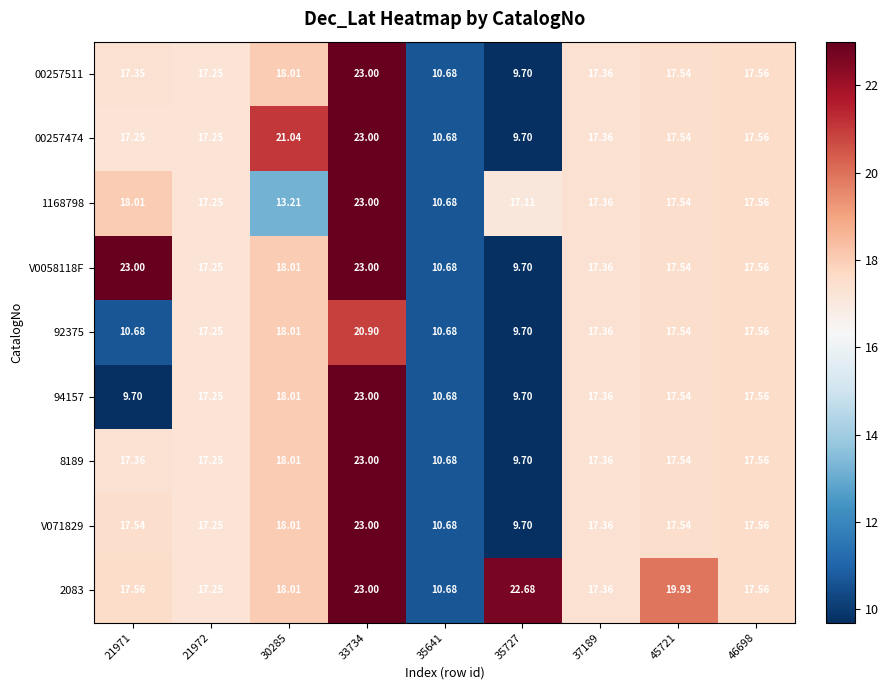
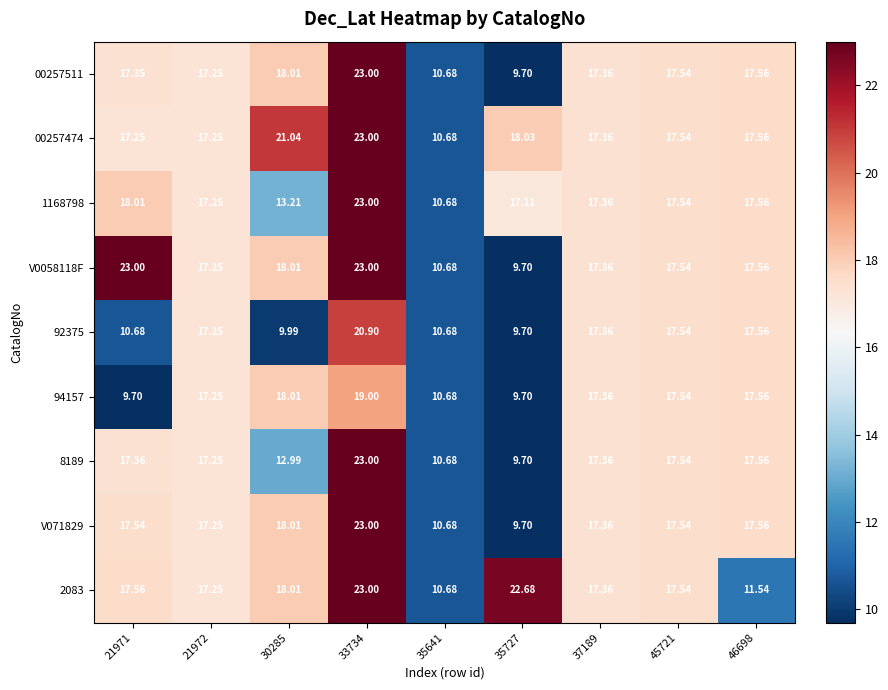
00257474, 35727: 9.70 -> 18.03
92375, 30285: 18.01 -> 9.99
94157, 33734: 23.00 -> 19.00
8189, 30285: 18.01 -> 12.99
2083, 45721: 19.93 -> 17.54
2083, 46698: 17.56 -> 11.54
